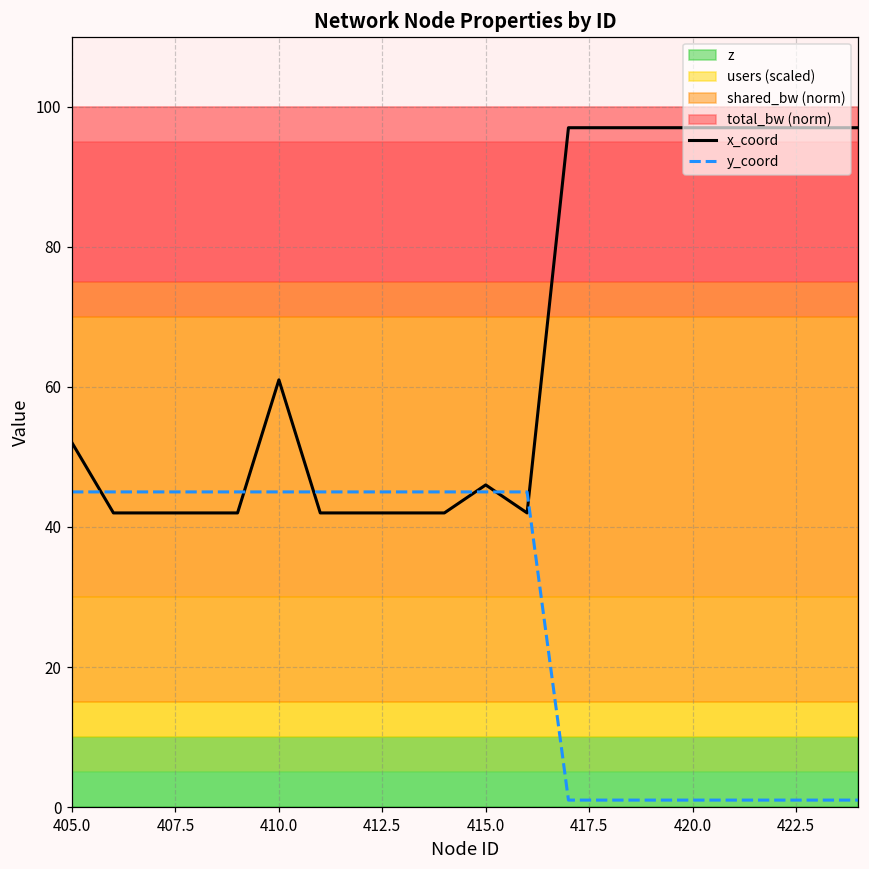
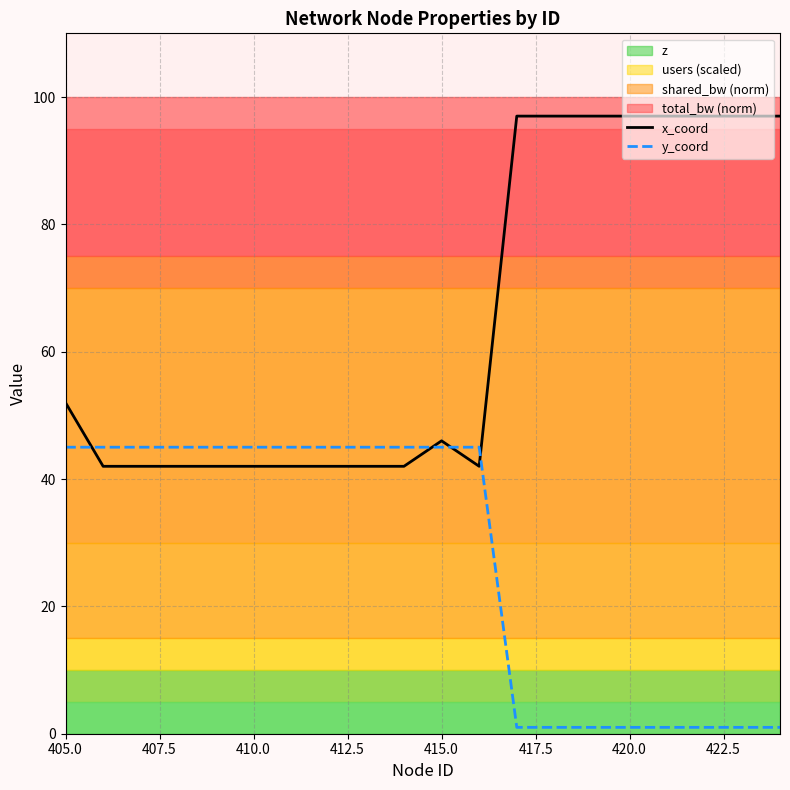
x_coord, 410.0: 61 -> 42
